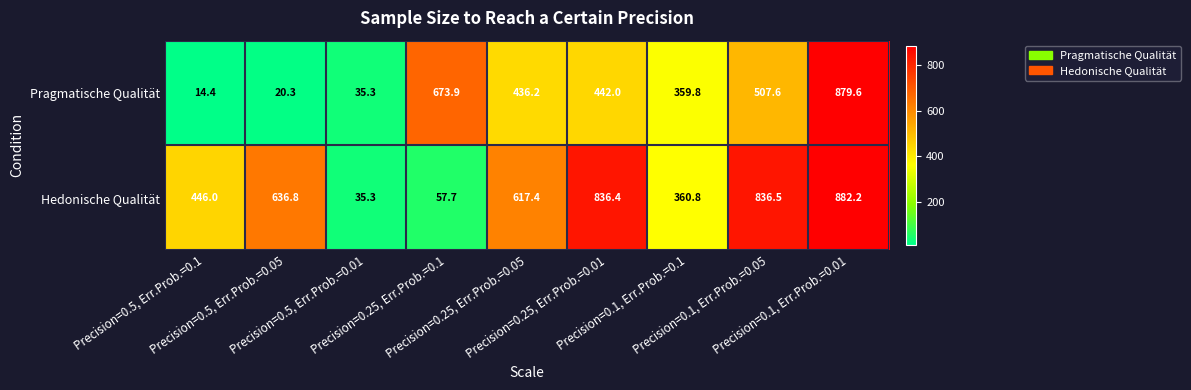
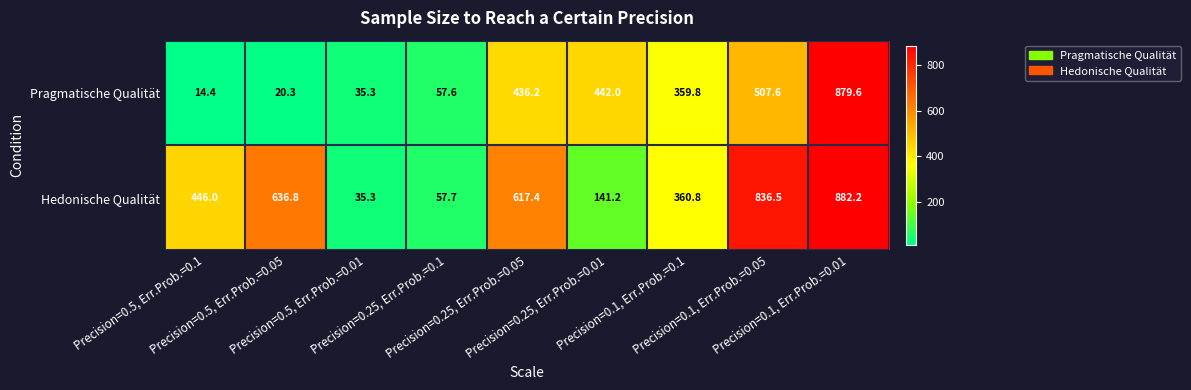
Pragmatische Qualität, Precision=0.25, Err.Prob.=0.1: 673.9 -> 57.6
Hedonische Qualität, Precision=0.25, Err.Prob.=0.01: 836.4 -> 141.2
